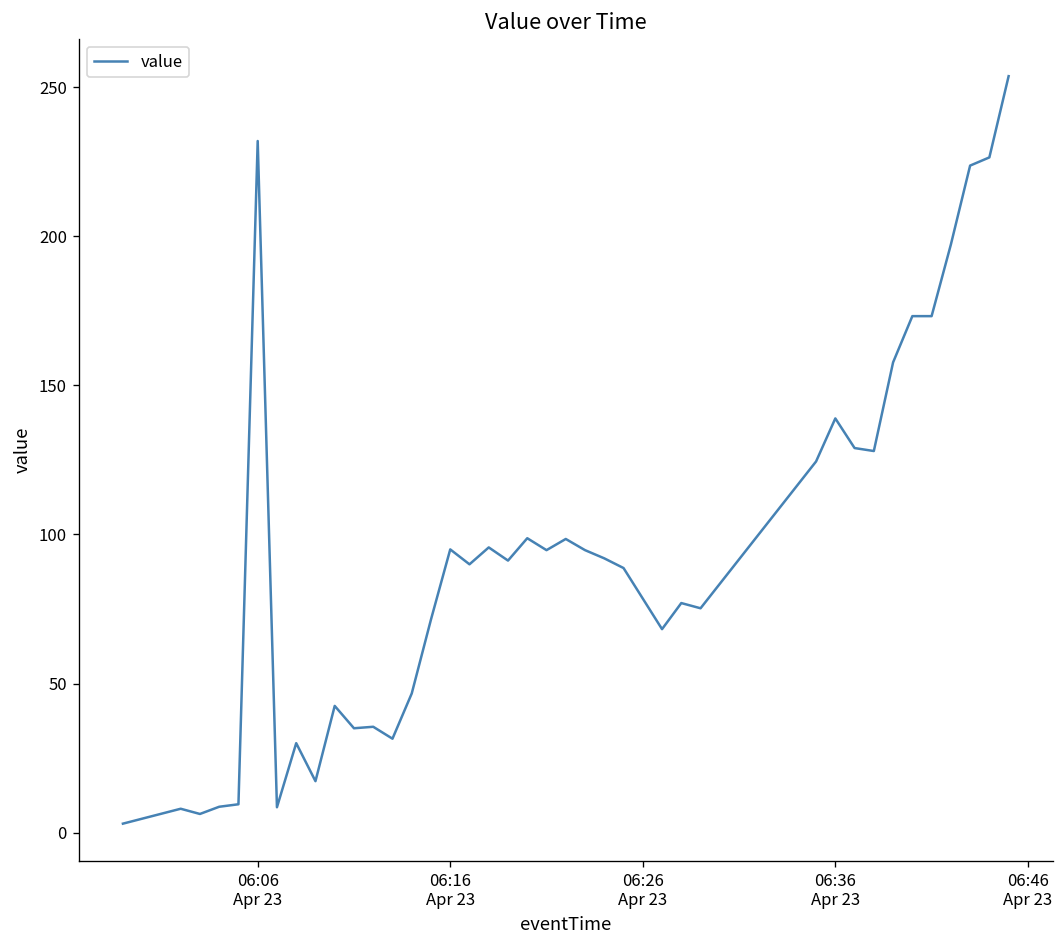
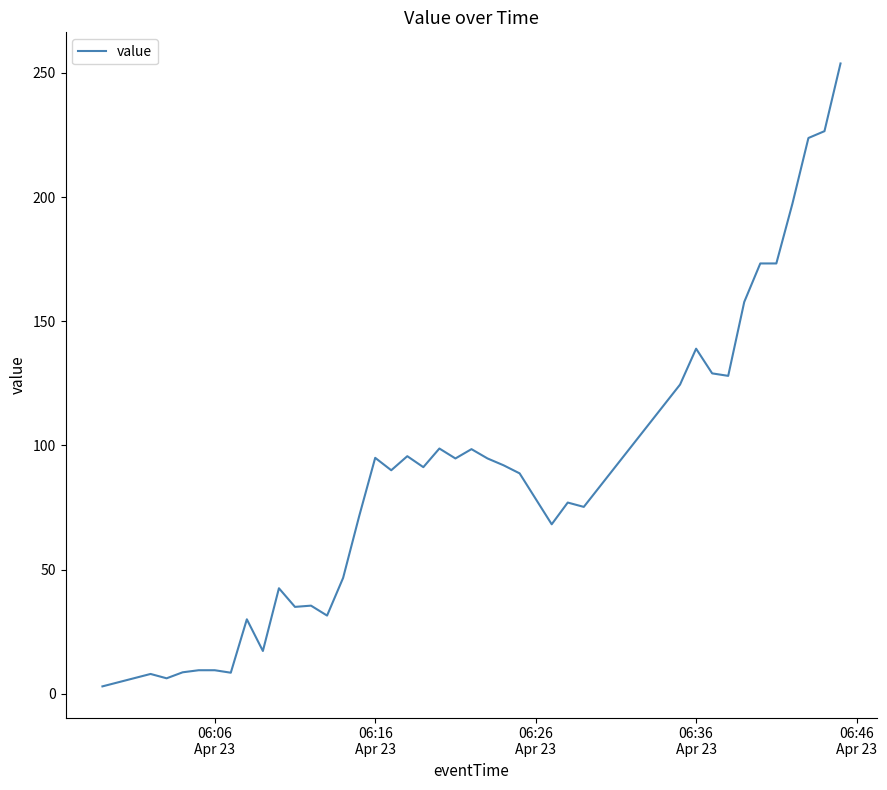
06:06 Apr 23: 232 -> 10
